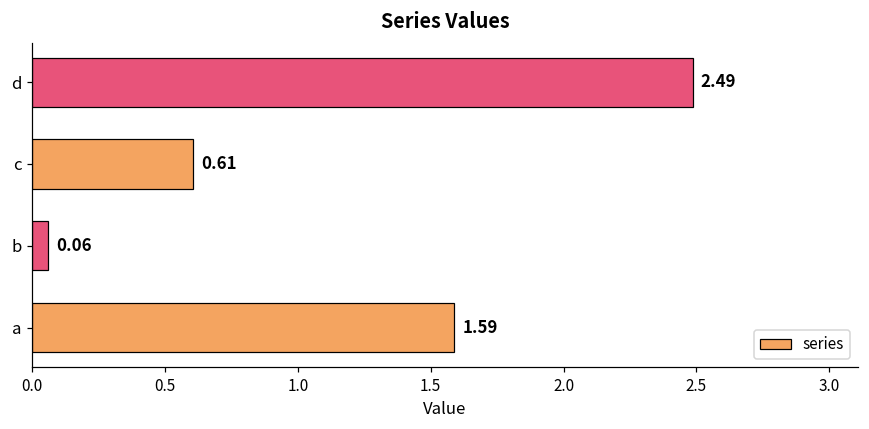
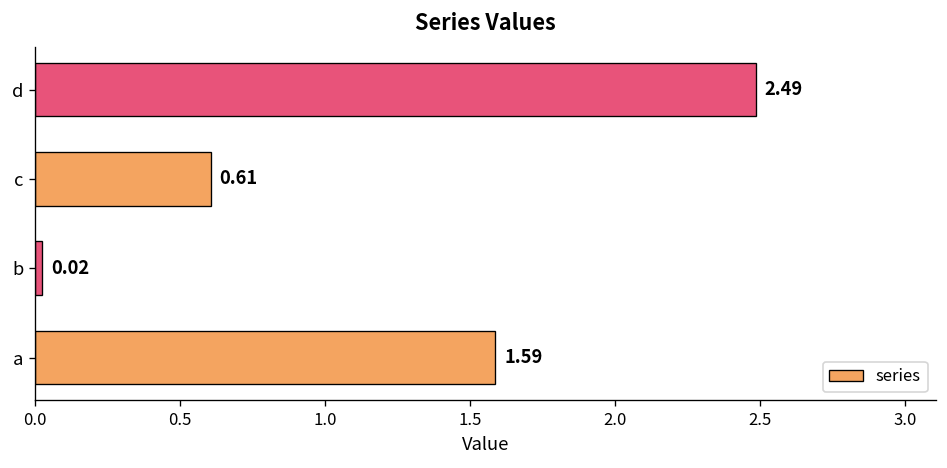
b: 0.06 -> 0.02
